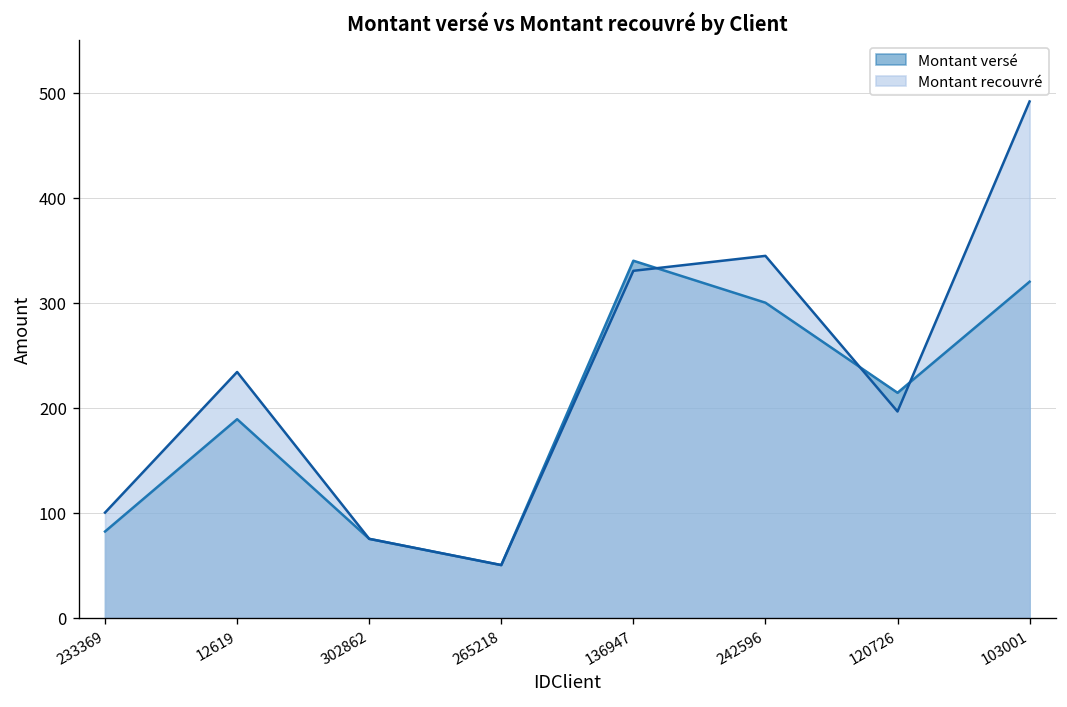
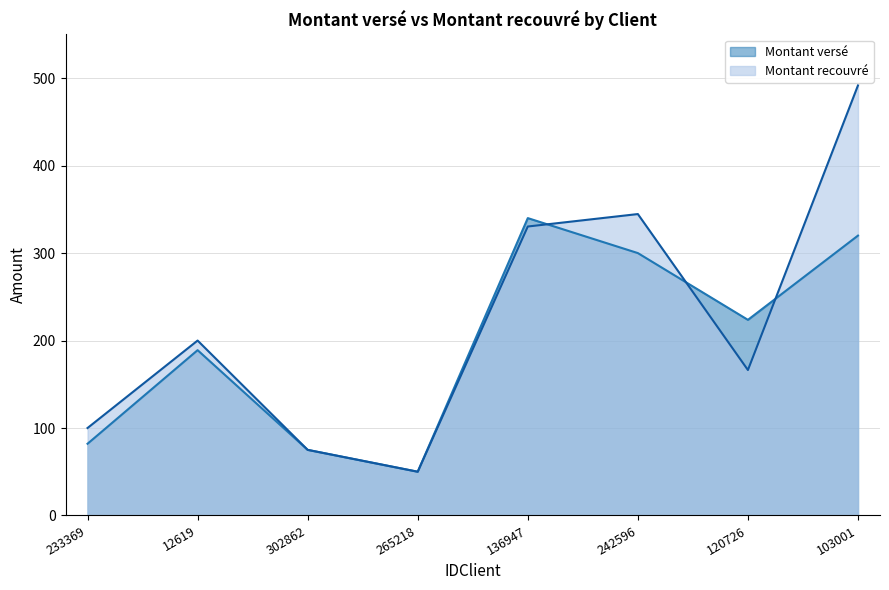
Montant recouvré, 12619: 230 -> 200
Montant versé, 120726: 210 -> 220
Montant recouvré, 120726: 200 -> 170
